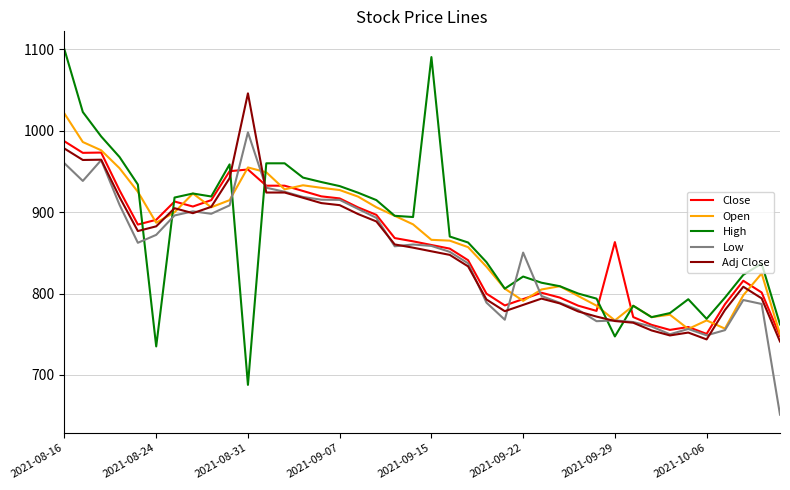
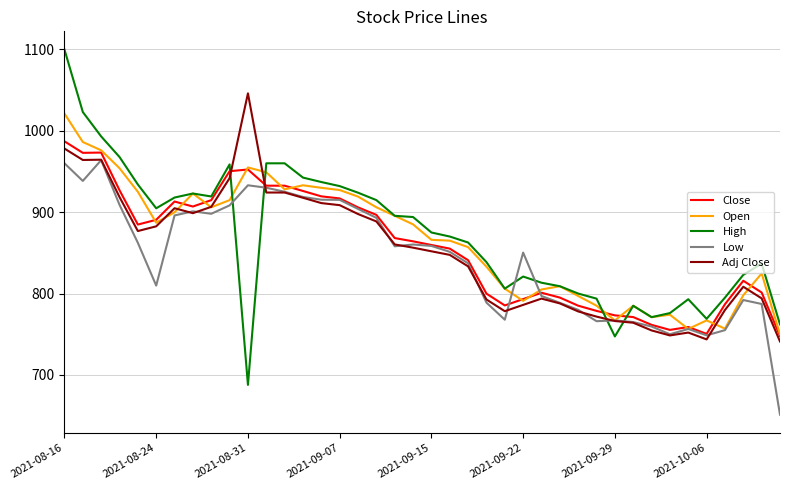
High, 2021-08-24: 740 -> 900
Low, 2021-08-24: 870 -> 810
Low, 2021-08-31: 1000 -> 930
High, 2021-09-15: 1090 -> 880
Close, 2021-09-29: 860 -> 770
